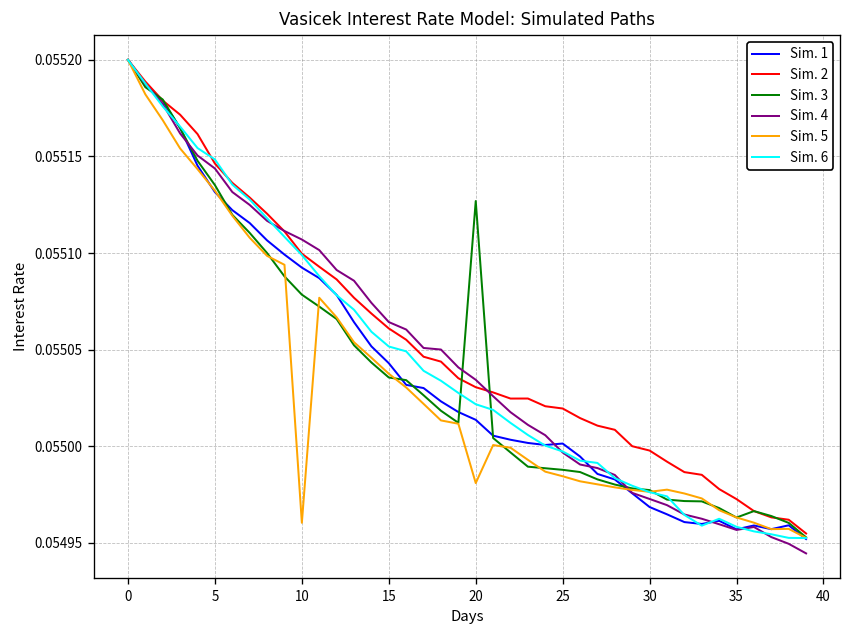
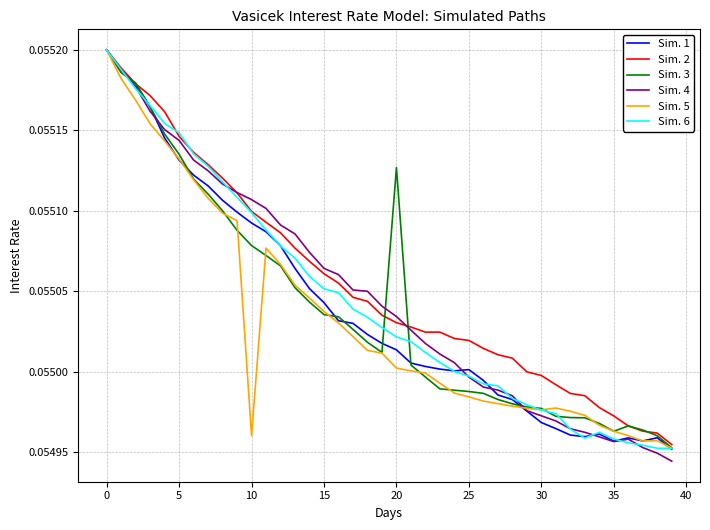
Sim. 5, 20: 0.054981 -> 0.055002
